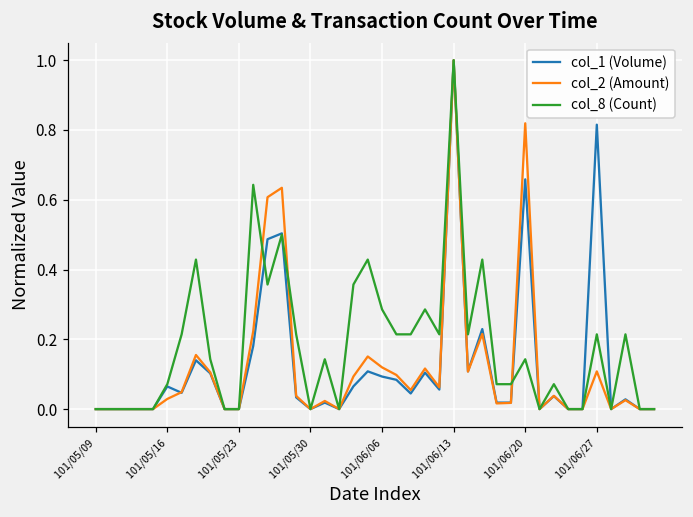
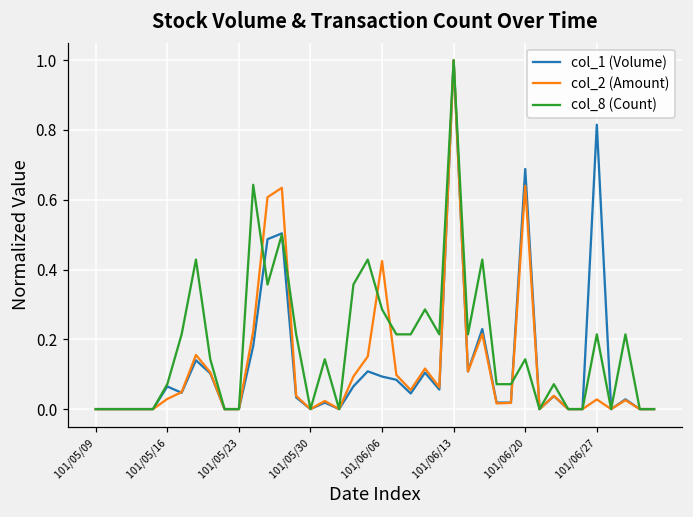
col_2 (Amount), 101/06/06: 0.12 -> 0.42
col_1 (Volume), 101/06/20: 0.66 -> 0.69
col_2 (Amount), 101/06/20: 0.82 -> 0.64
col_2 (Amount), 101/06/27: 0.11 -> 0.03
